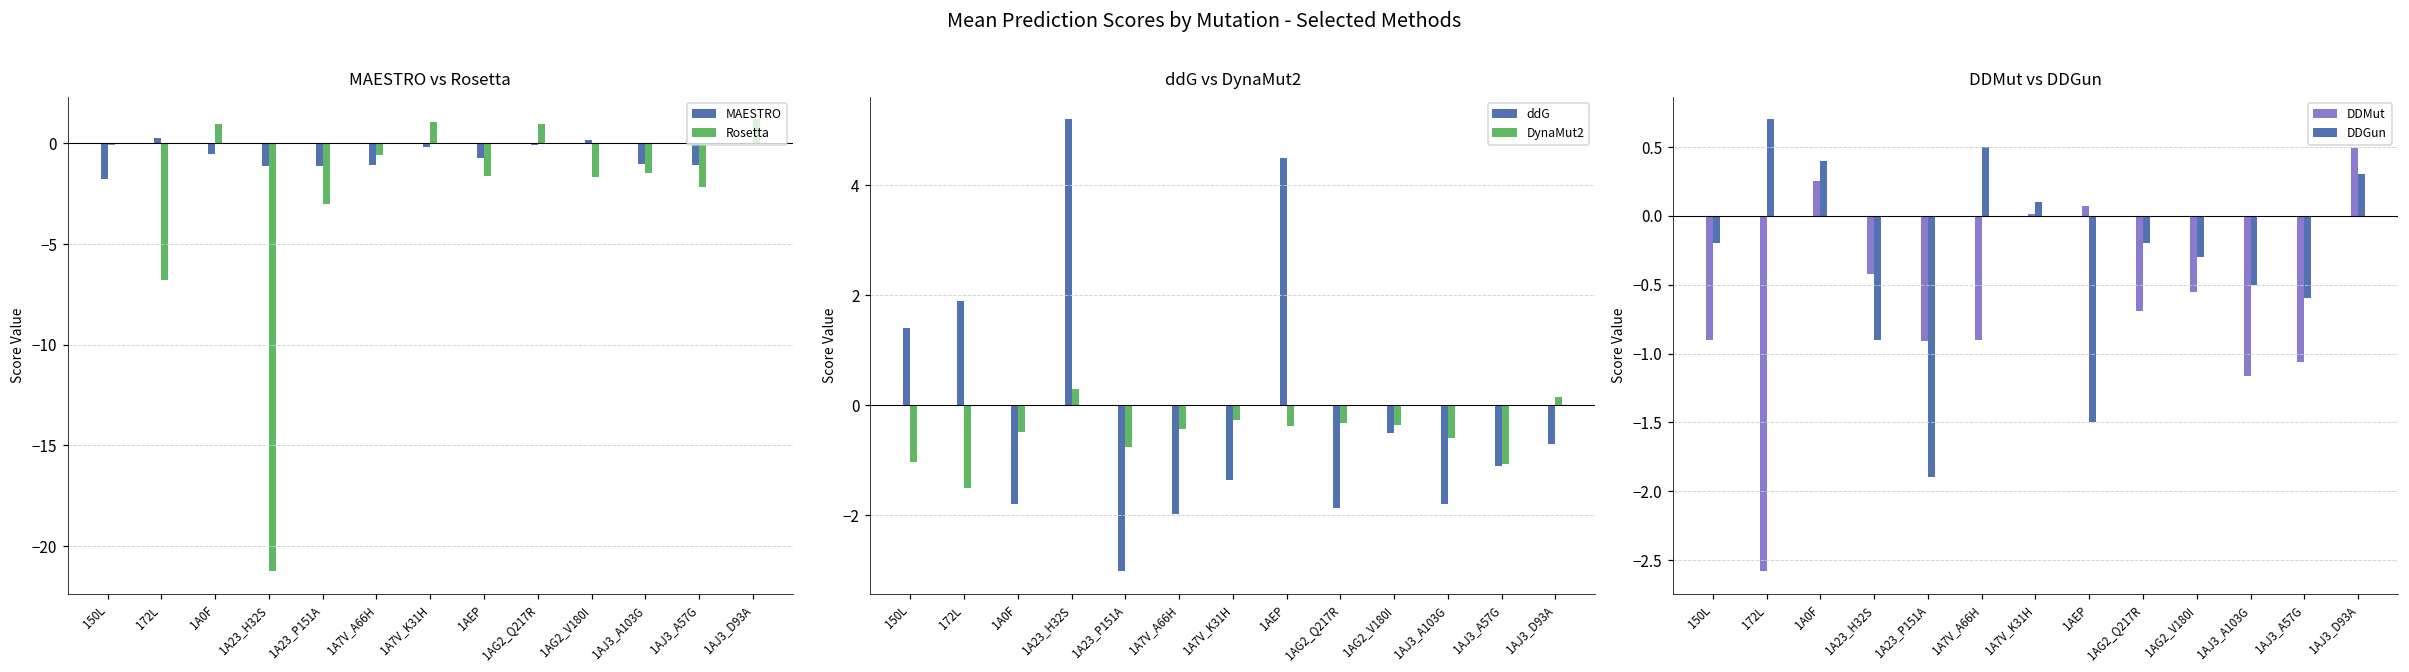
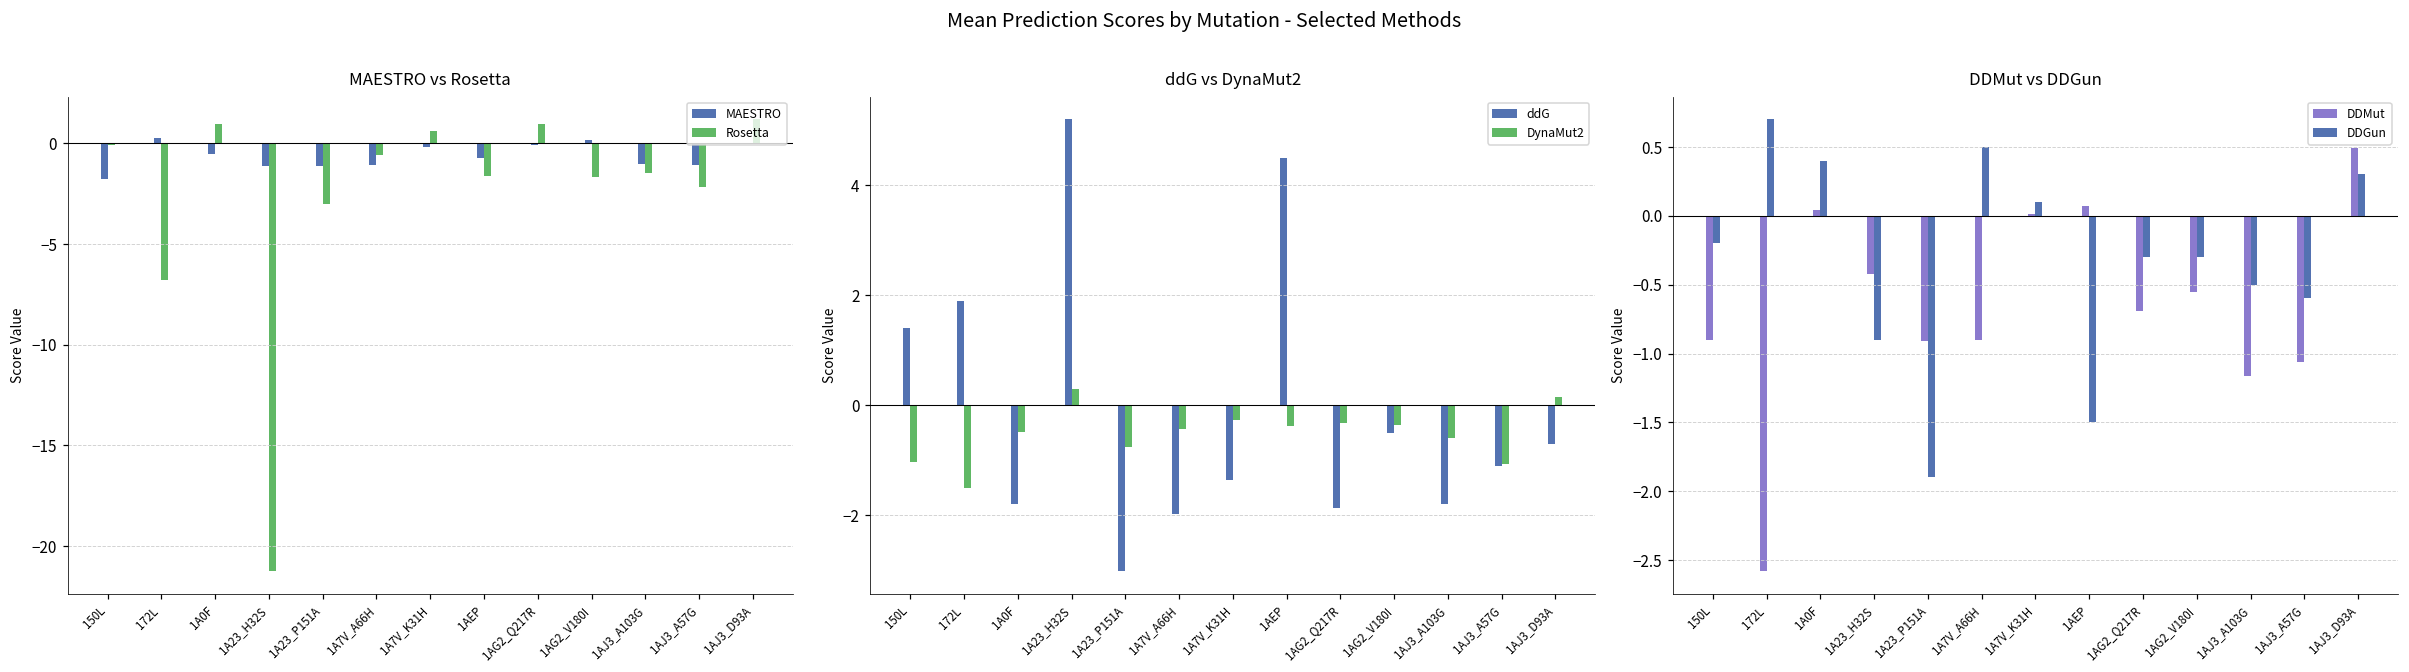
MAESTRO vs Rosetta, Rosetta, 1A7V_K31H: 1.1 -> 0.6
DDMut vs DDGun, DDMut, 1A0F: 0.25 -> 0.04
DDMut vs DDGun, DDGun, 1AG2_Q217R: -0.2 -> -0.3
